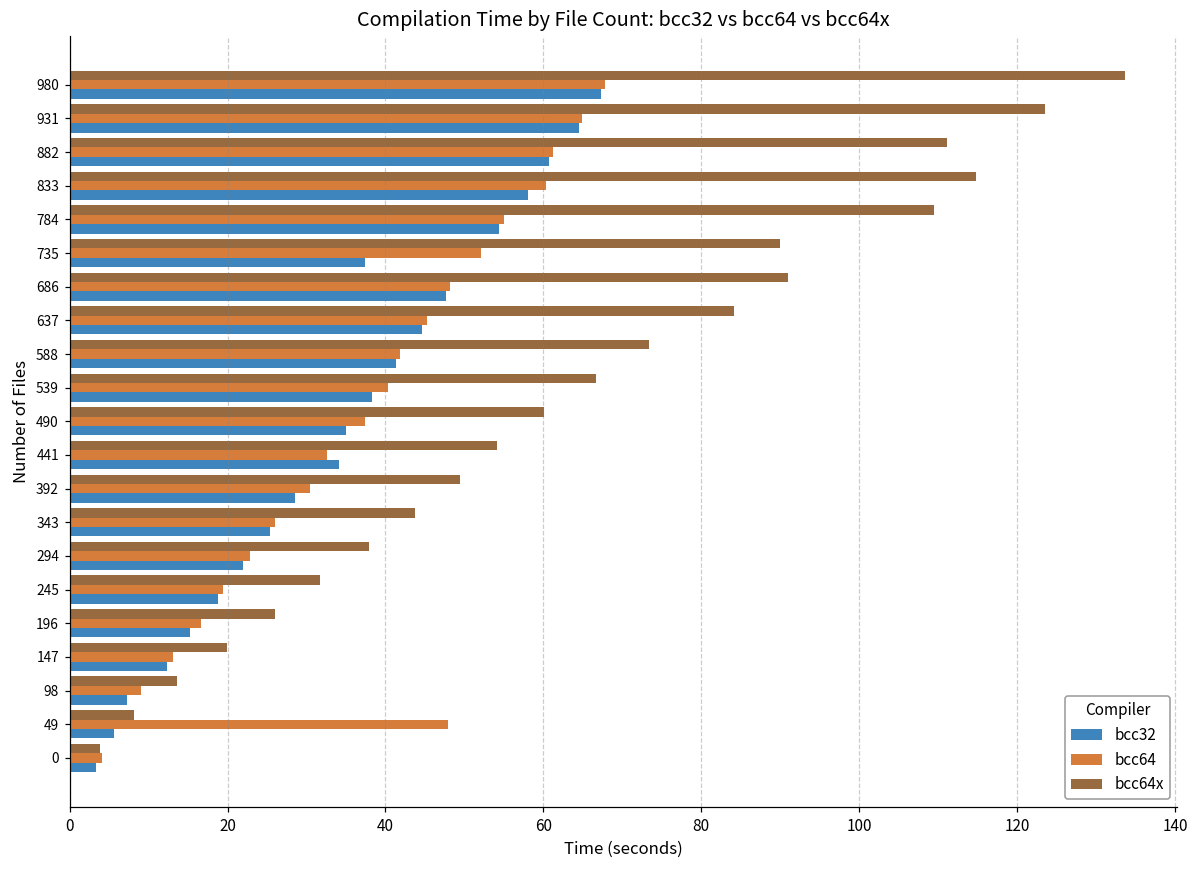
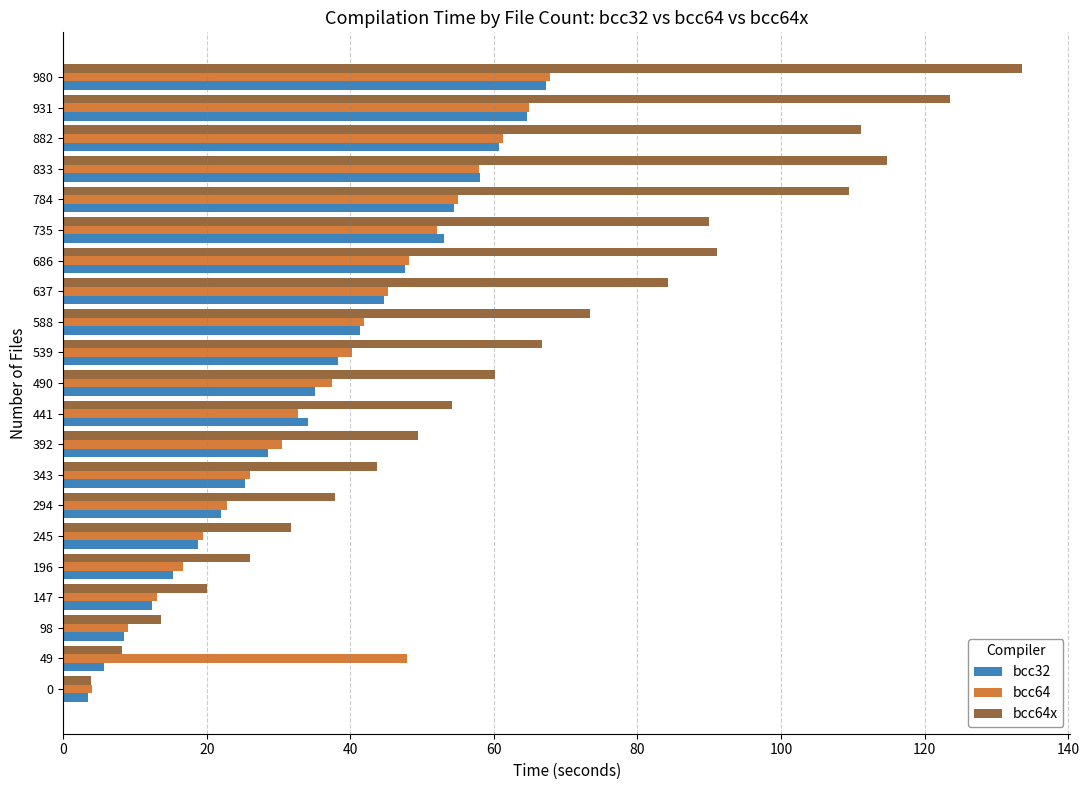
bcc64, 833: 60 -> 58
bcc32, 735: 37 -> 53
bcc32, 98: 7 -> 8
